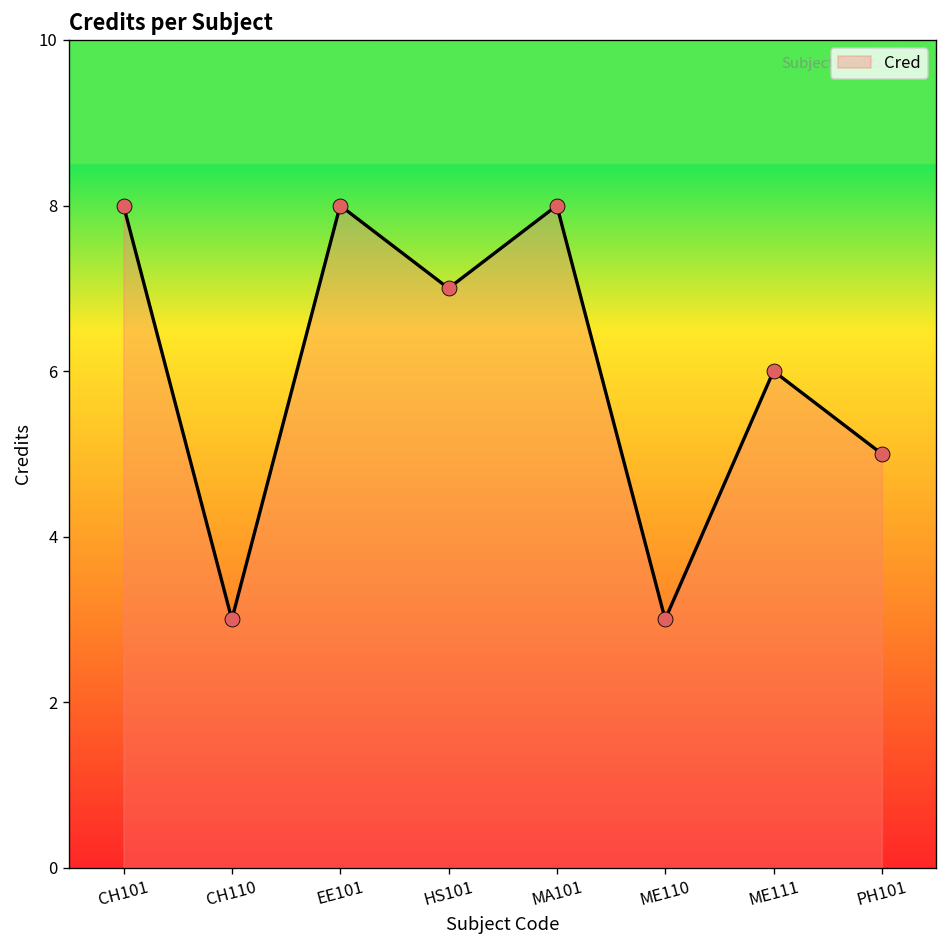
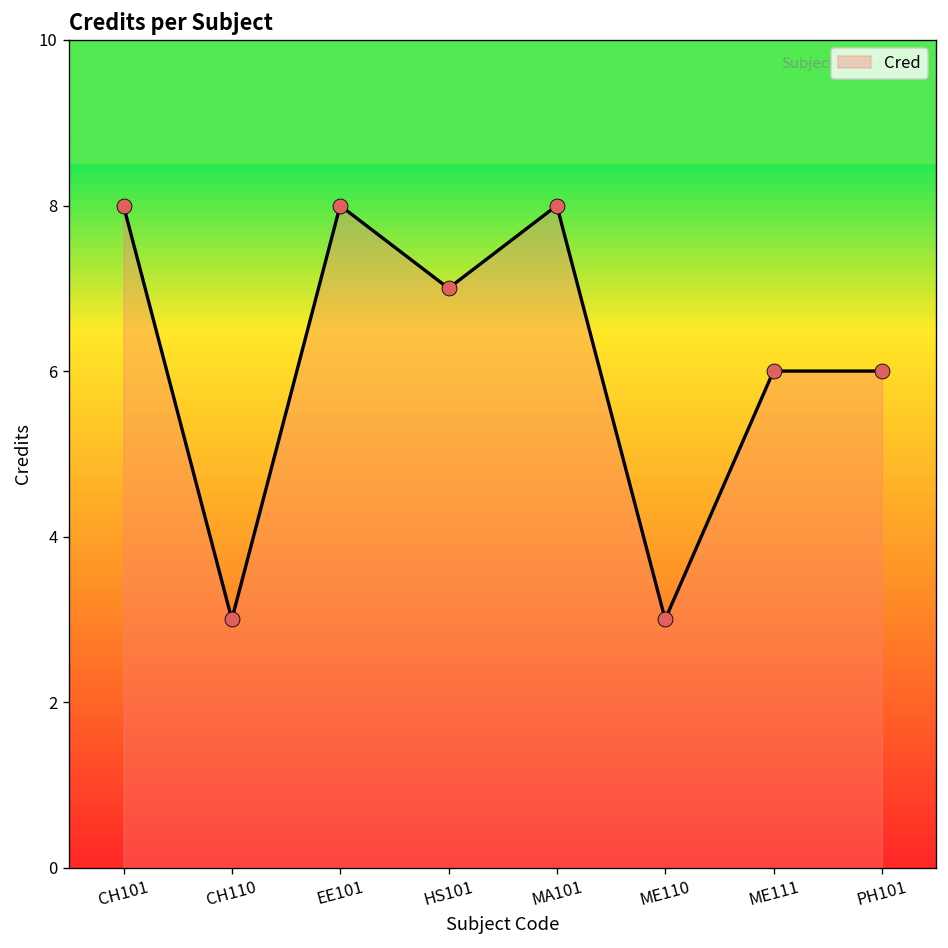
PH101: 5 -> 6
